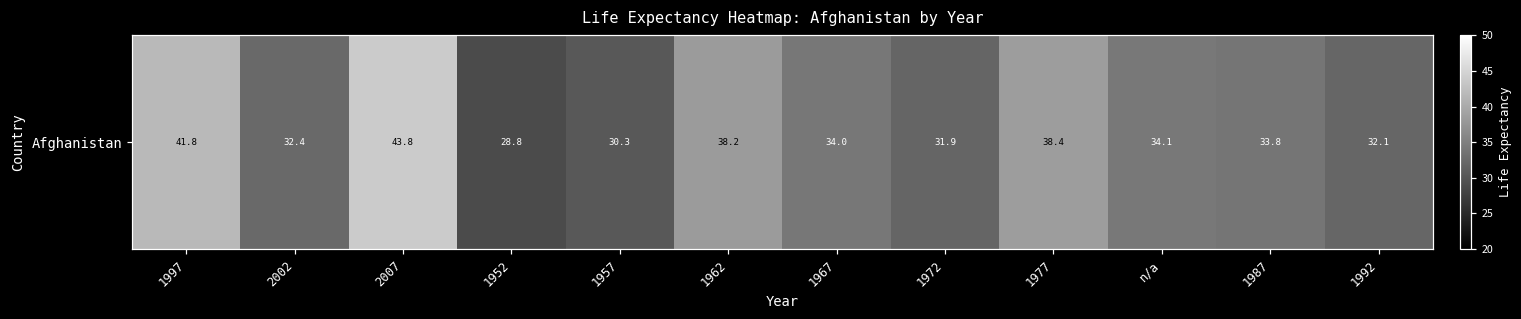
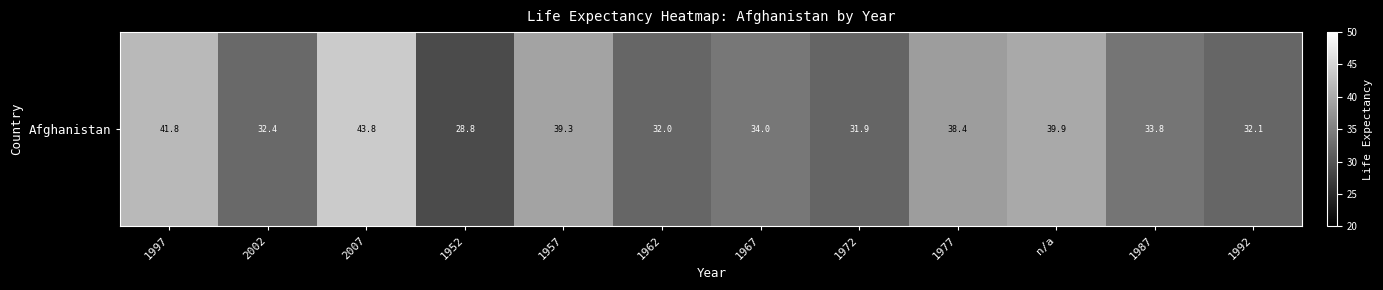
Afghanistan, 1957: 30.3 -> 39.3
Afghanistan, 1962: 38.2 -> 32.0
Afghanistan, n/a: 34.1 -> 39.9
